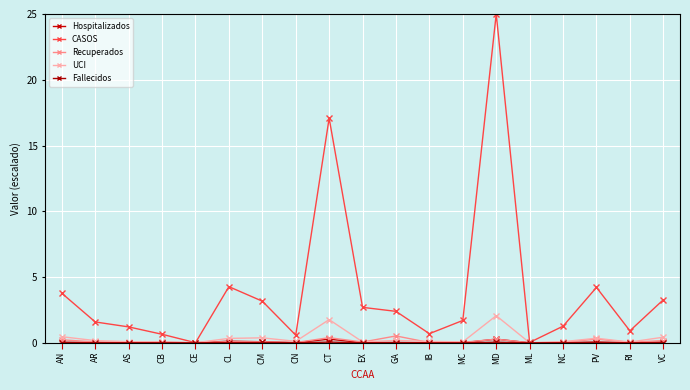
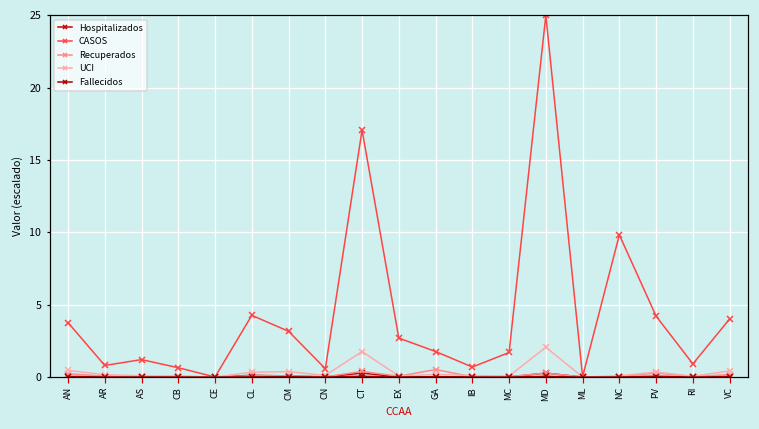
CASOS, AR: 1.6 -> 0.8
CASOS, GA: 2.4 -> 1.8
CASOS, NC: 1.3 -> 9.8
CASOS, VC: 3.3 -> 4.0
